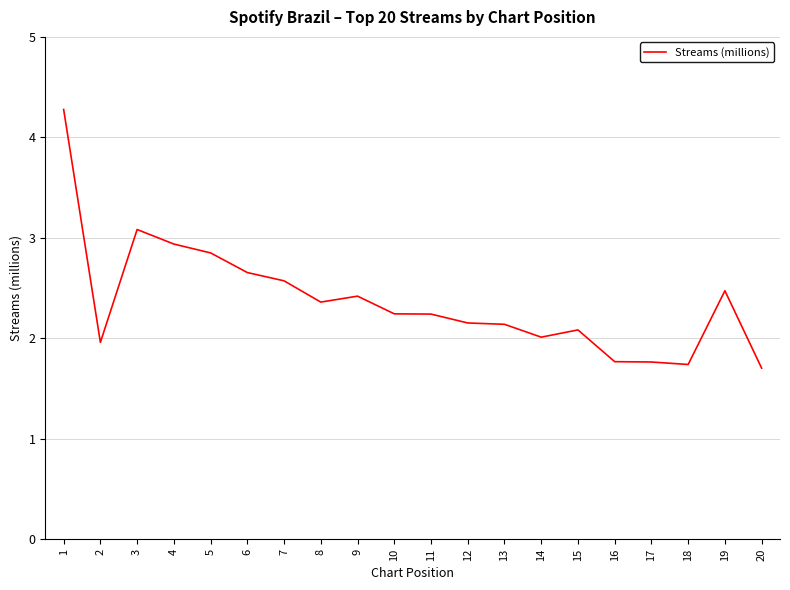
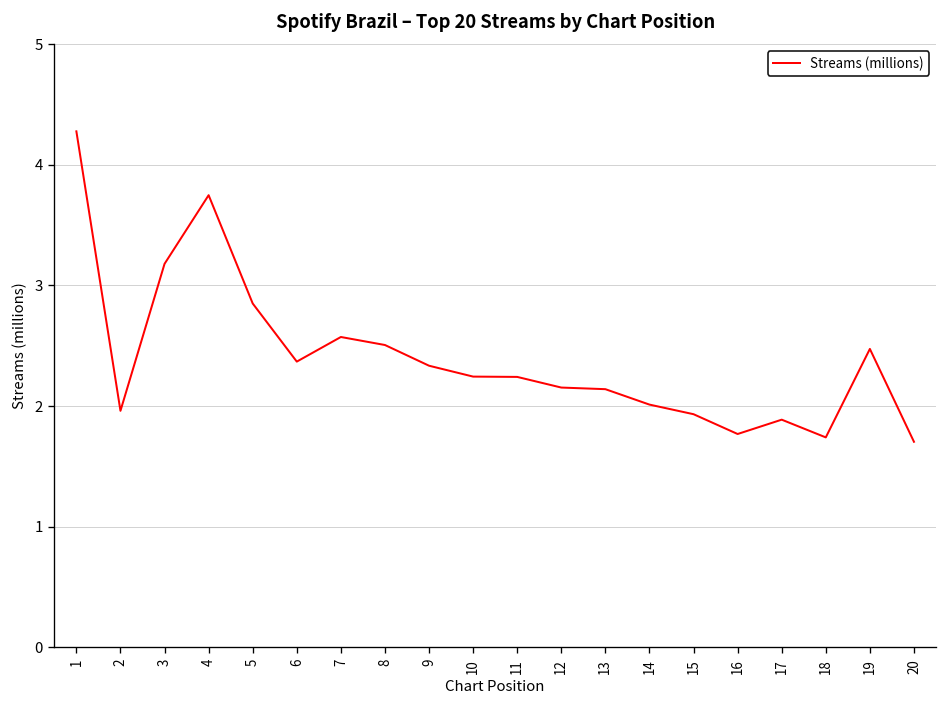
3: 3.08 -> 3.18
4: 2.94 -> 3.75
6: 2.66 -> 2.37
8: 2.36 -> 2.51
9: 2.42 -> 2.33
15: 2.08 -> 1.93
17: 1.76 -> 1.89
